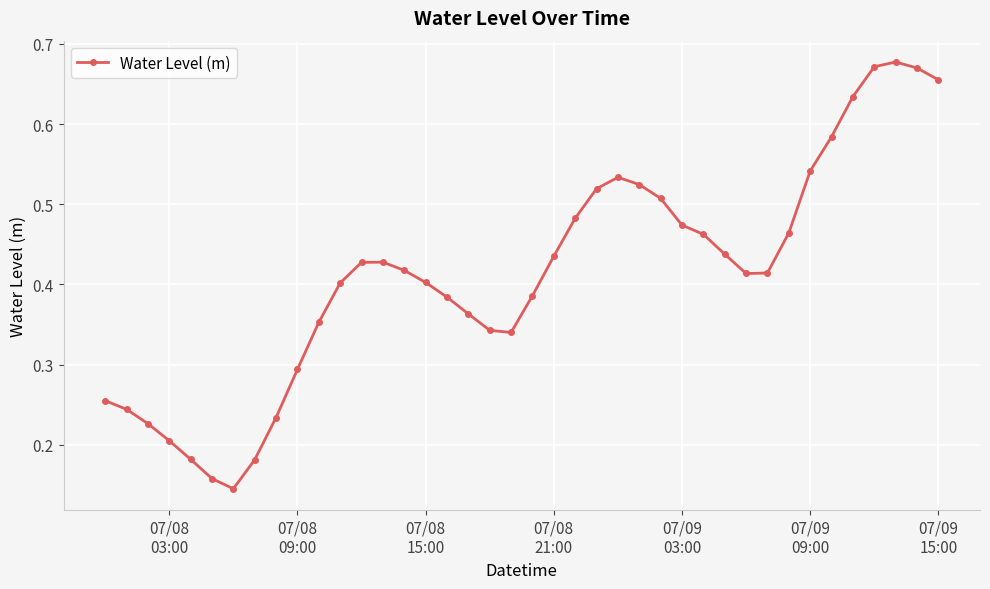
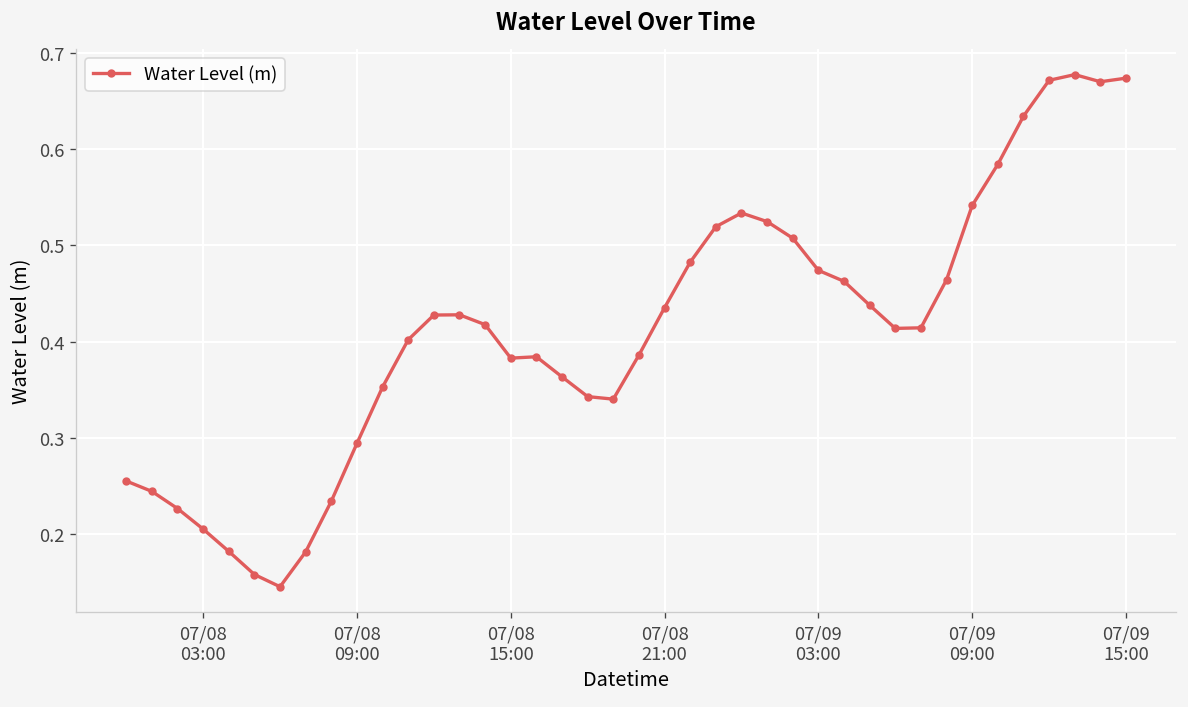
07/08 15:00: 0.40 -> 0.38
07/09 15:00: 0.66 -> 0.67
